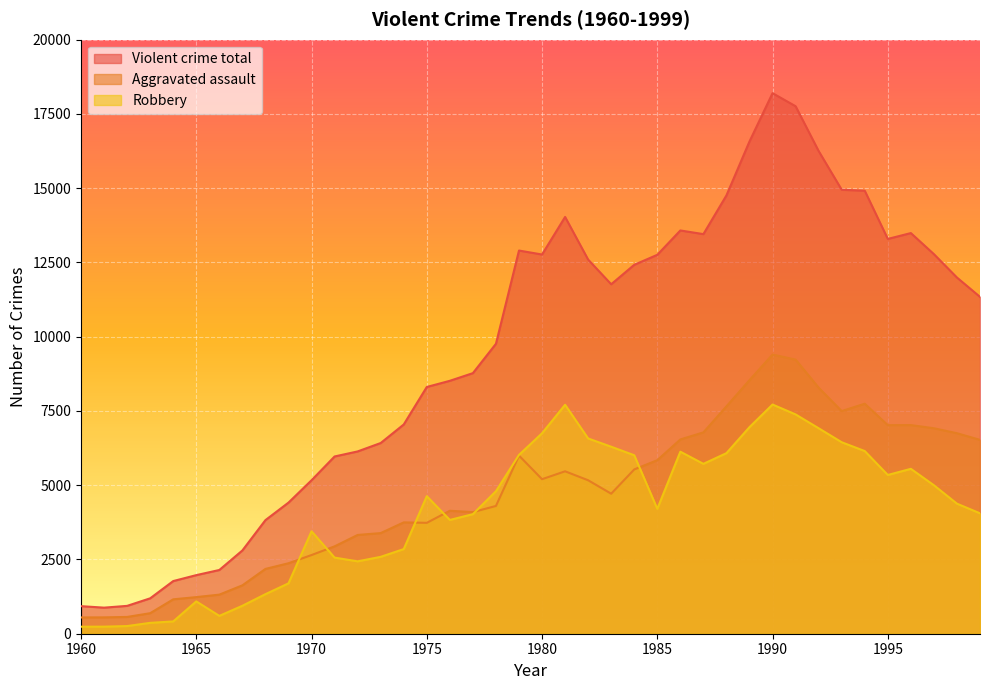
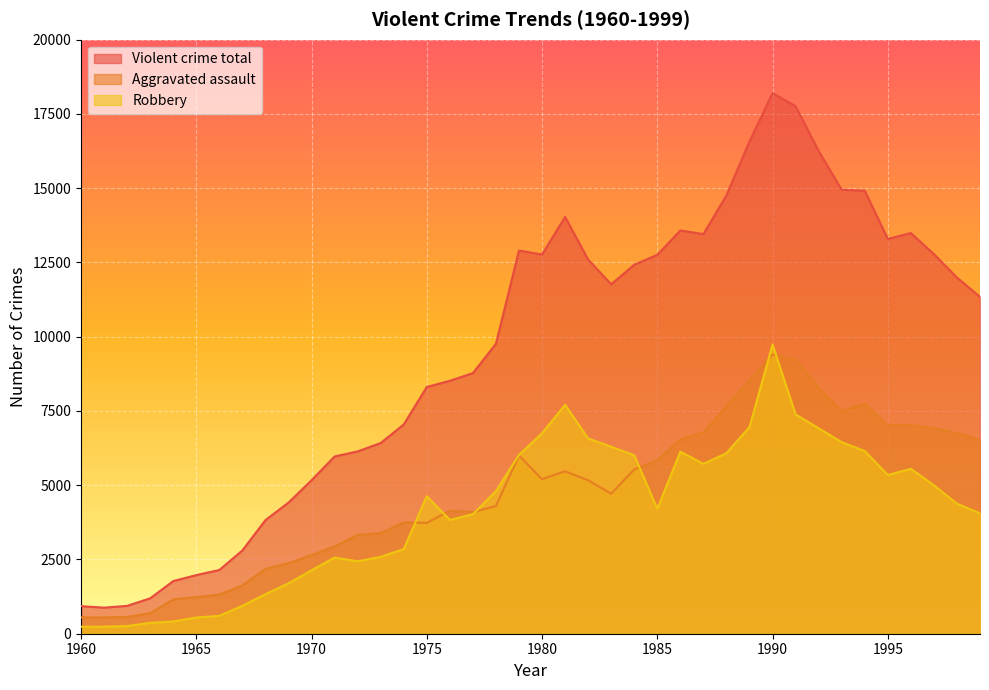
Robbery, 1965: 1100 -> 500
Robbery, 1970: 3400 -> 2100
Robbery, 1990: 7700 -> 9700
